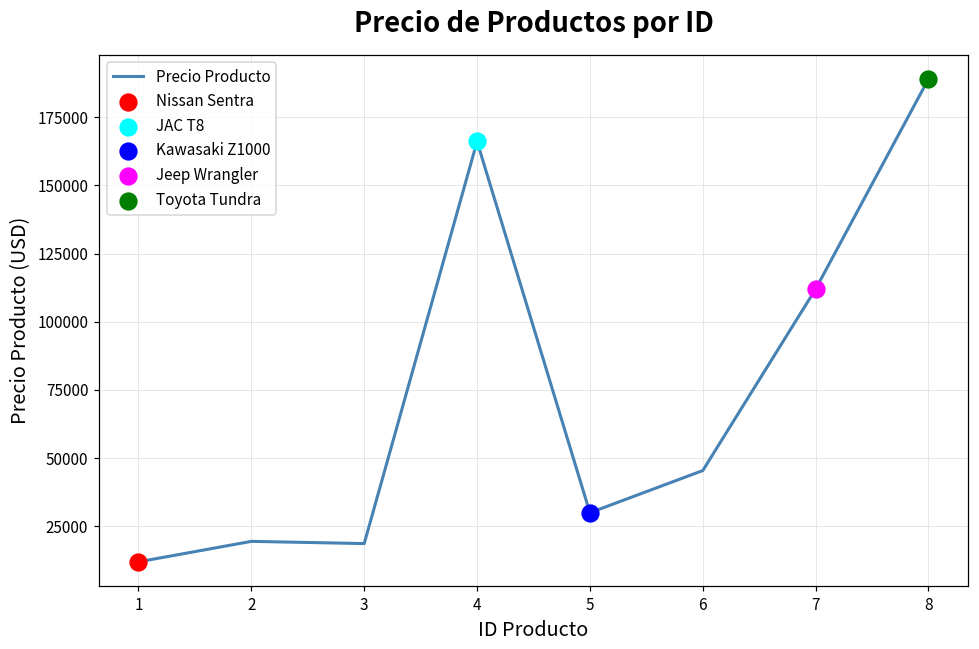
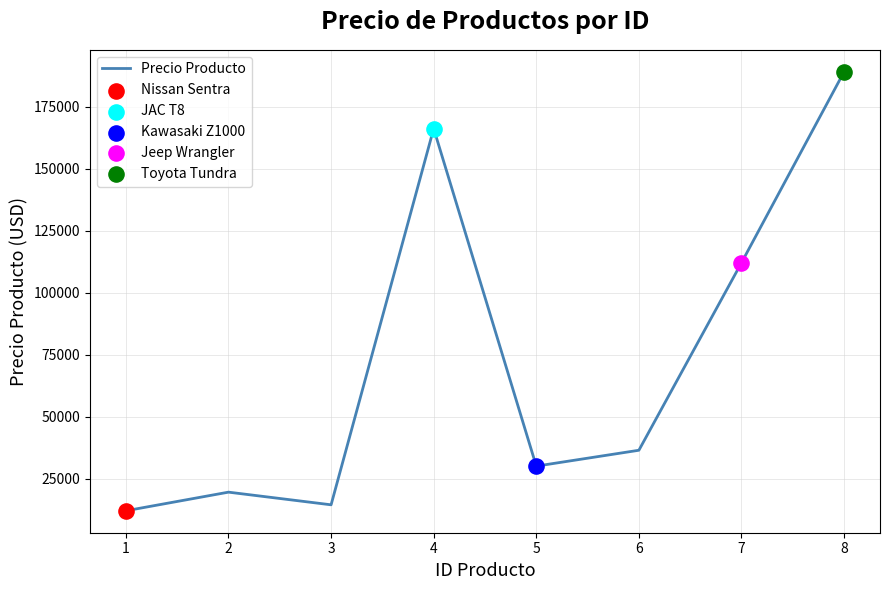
Precio Producto, 3: 19000 -> 14000
Precio Producto, 6: 45000 -> 36000
